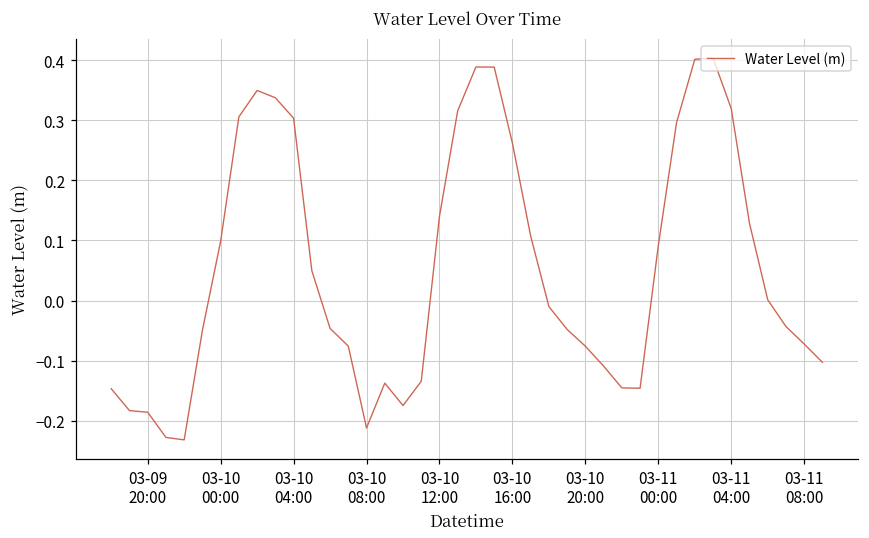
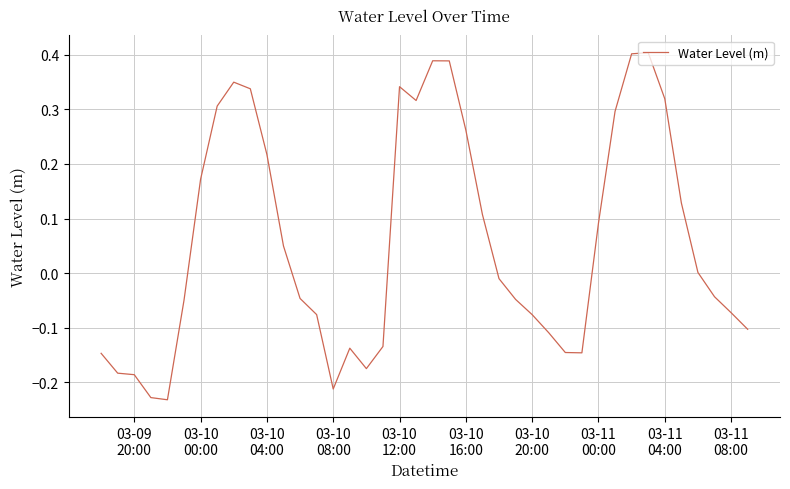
03-10 00:00: 0.10 -> 0.17
03-10 04:00: 0.30 -> 0.22
03-10 12:00: 0.14 -> 0.34
